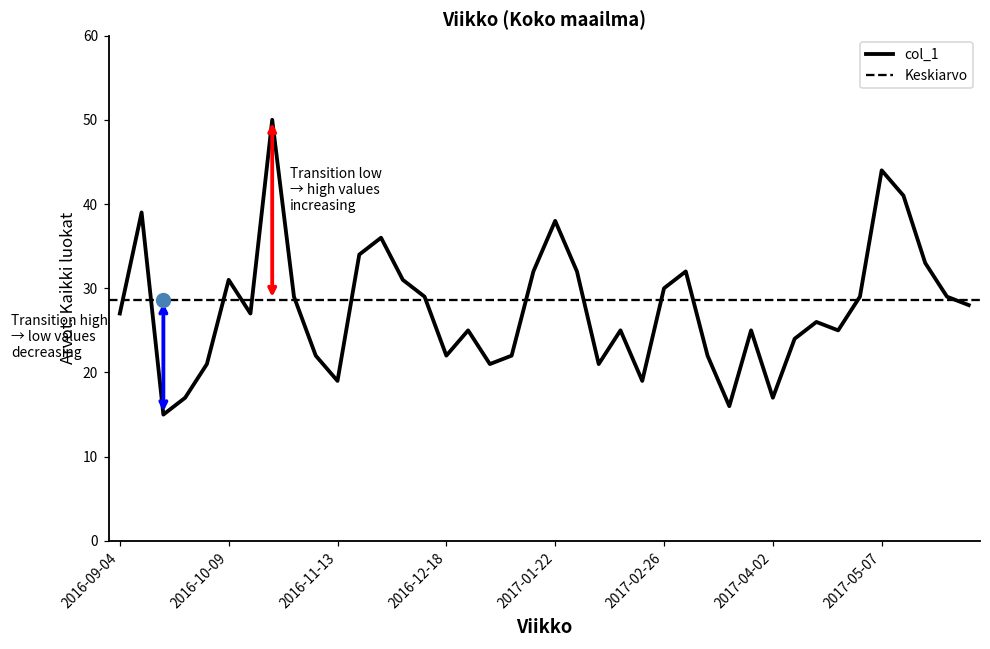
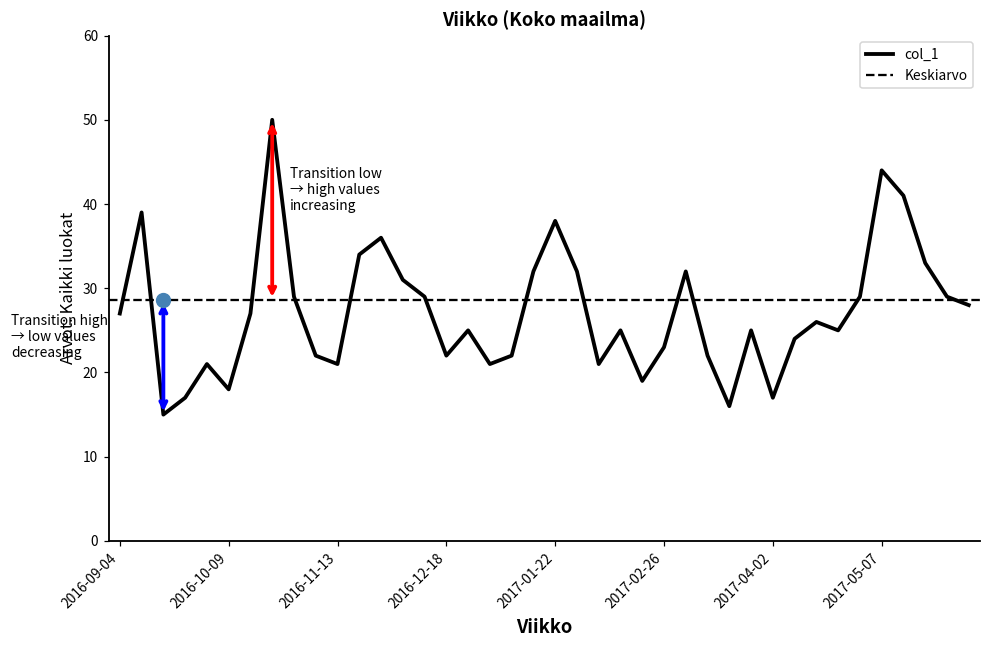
col_1, 2016-10-09: 31 -> 18
col_1, 2016-11-13: 19 -> 21
col_1, 2017-02-26: 30 -> 23
